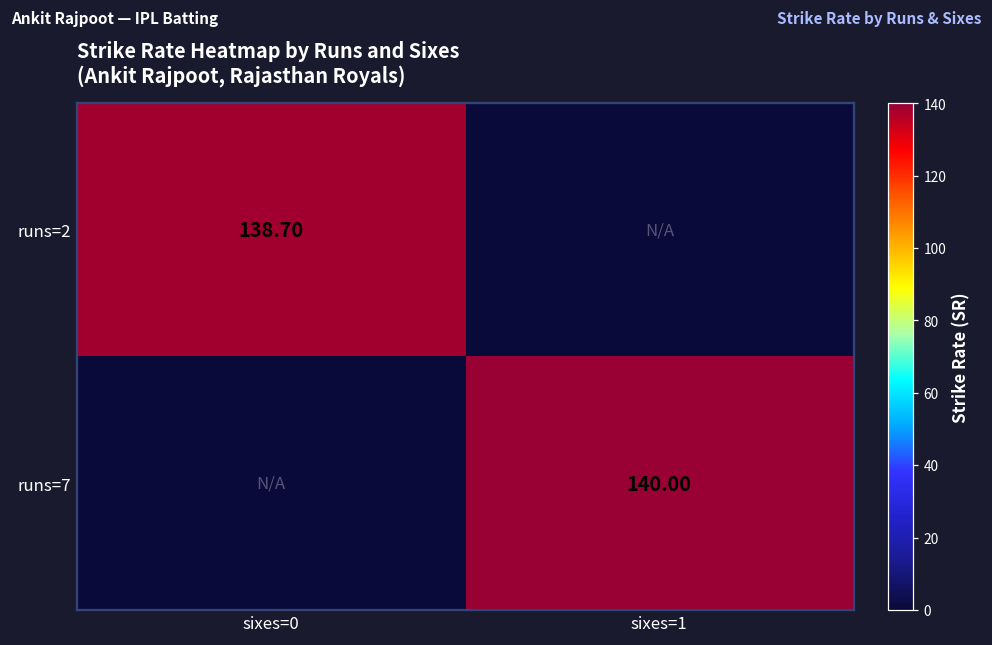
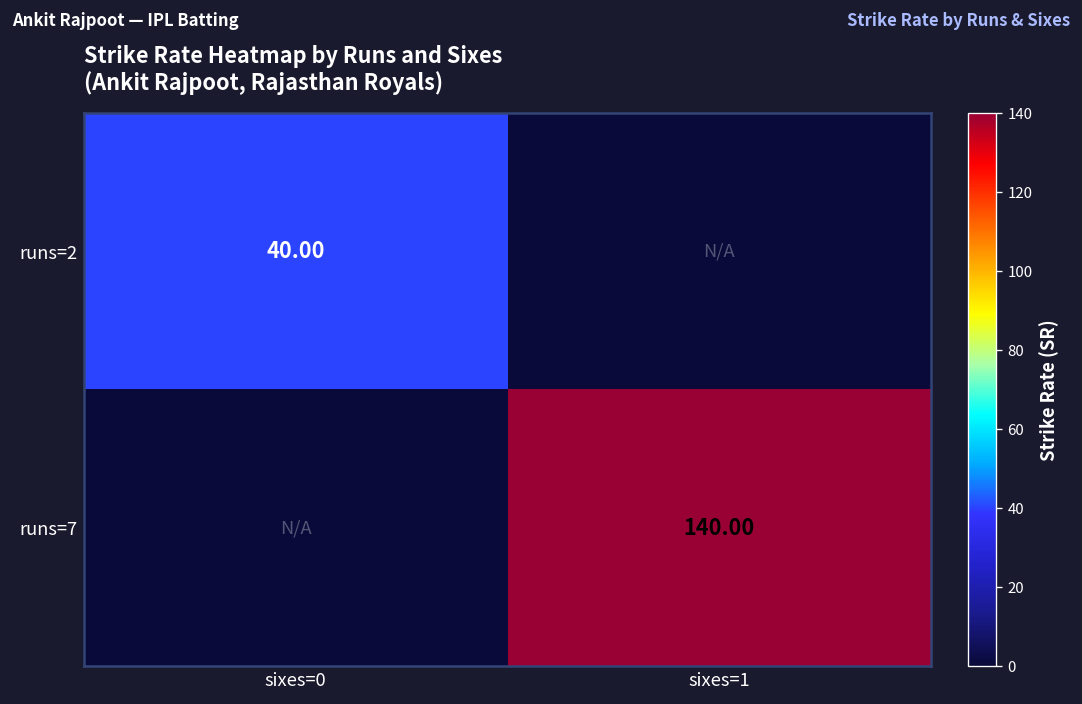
runs=2, sixes=0: 138.70 -> 40.00
